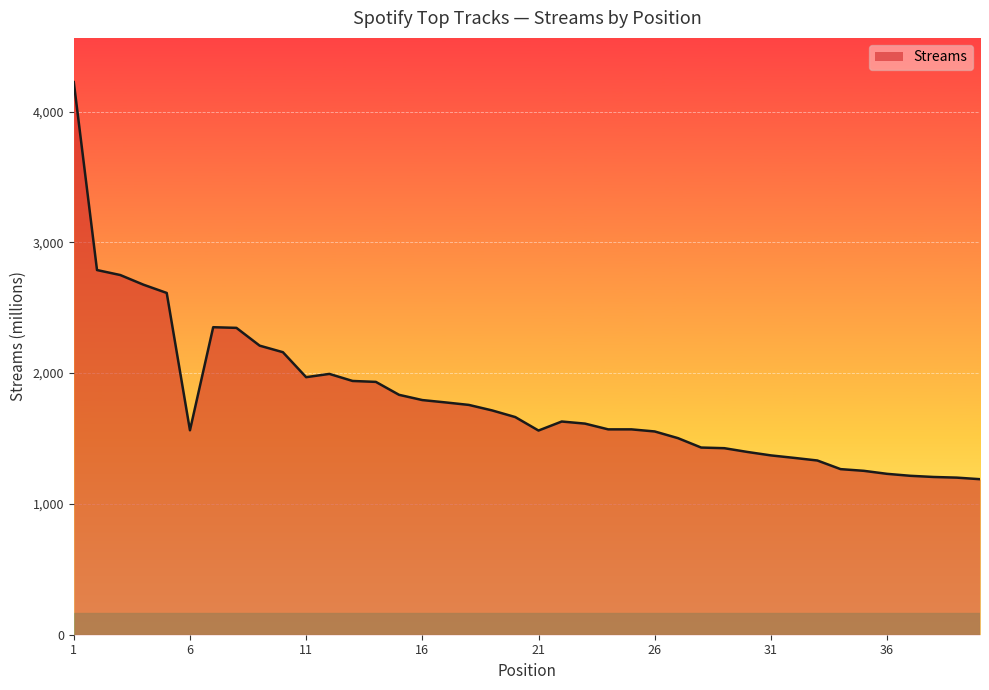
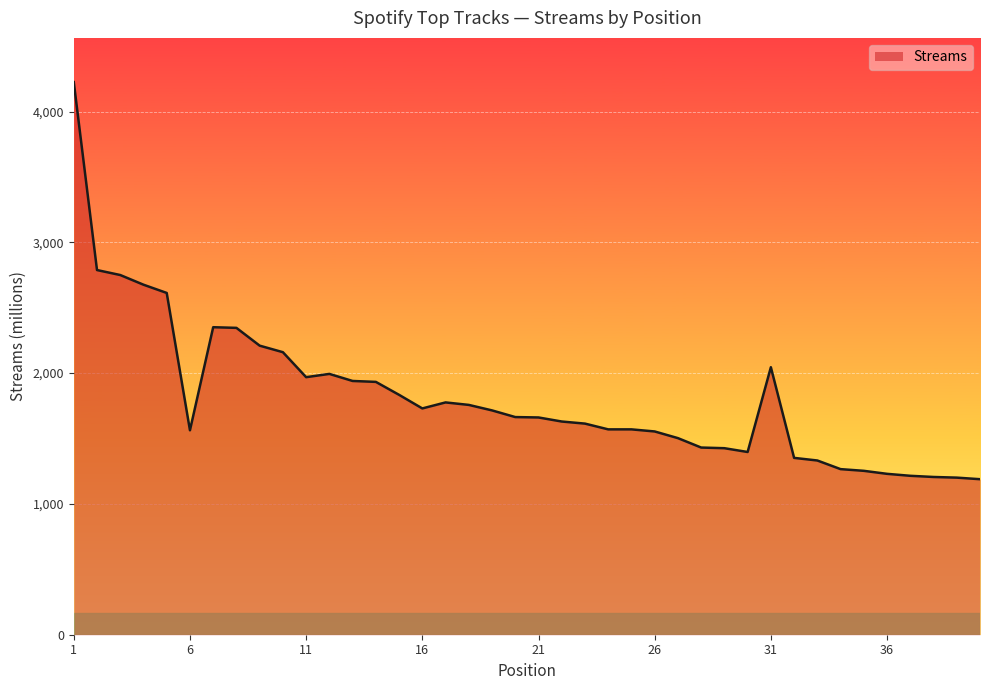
16: 1,790 -> 1,730
21: 1,560 -> 1,660
31: 1,370 -> 2,050
